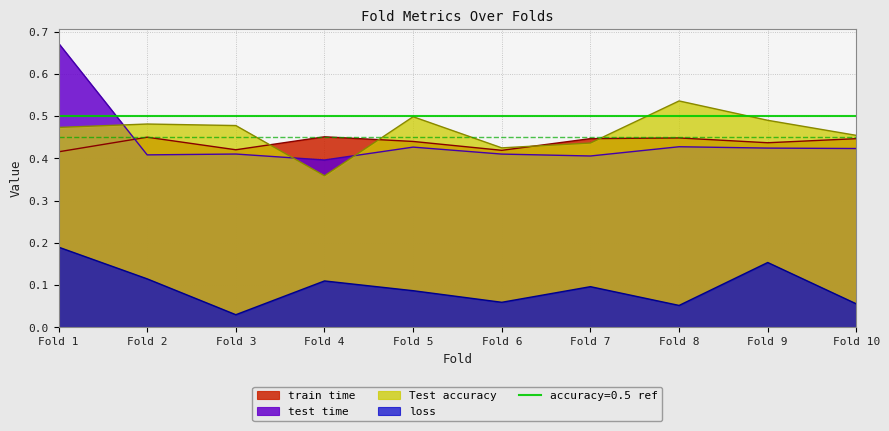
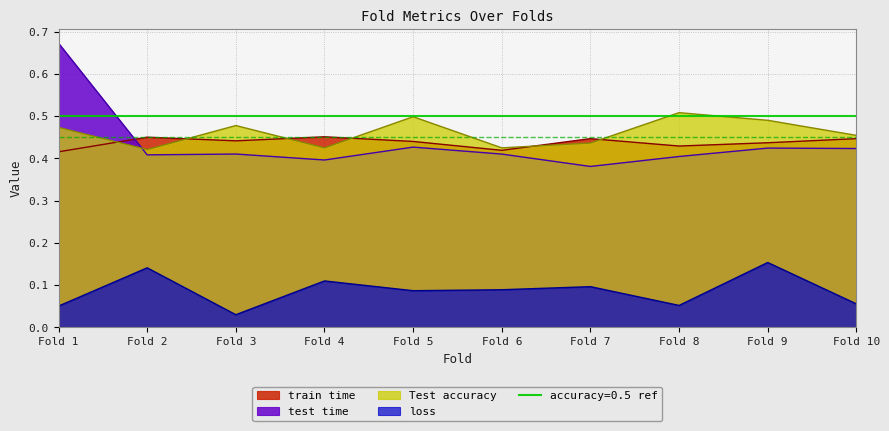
loss, Fold 1: 0.19 -> 0.05
Test accuracy, Fold 2: 0.48 -> 0.42
loss, Fold 2: 0.11 -> 0.14
train time, Fold 3: 0.42 -> 0.44
Test accuracy, Fold 4: 0.36 -> 0.42
loss, Fold 6: 0.06 -> 0.09
test time, Fold 7: 0.41 -> 0.38
train time, Fold 8: 0.45 -> 0.43
test time, Fold 8: 0.43 -> 0.40
Test accuracy, Fold 8: 0.54 -> 0.51
